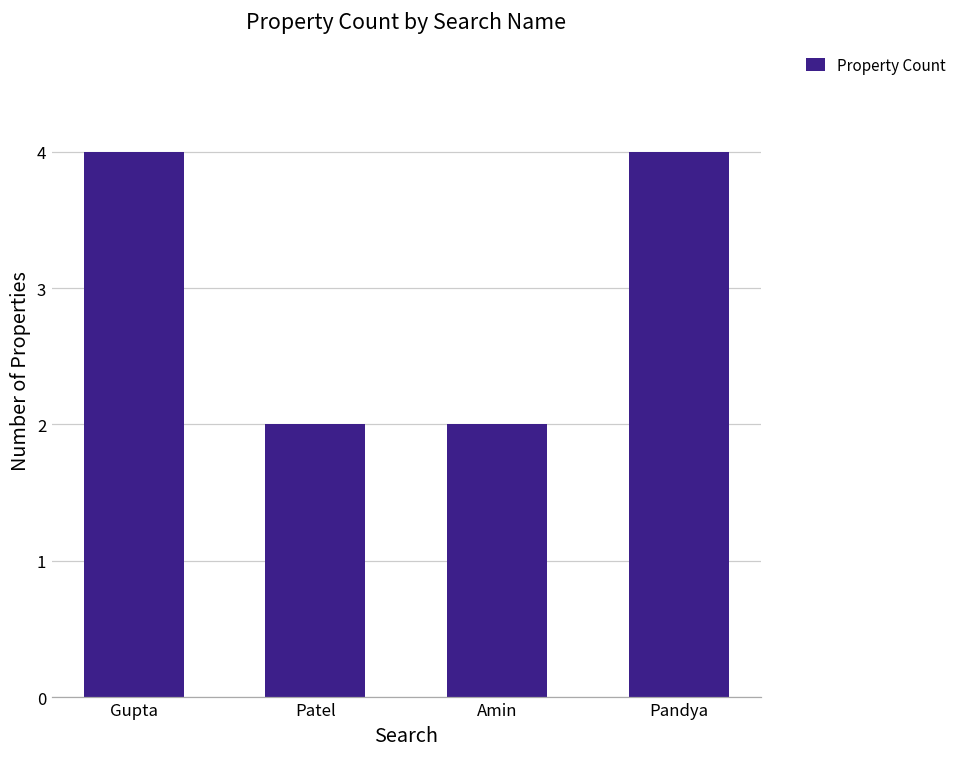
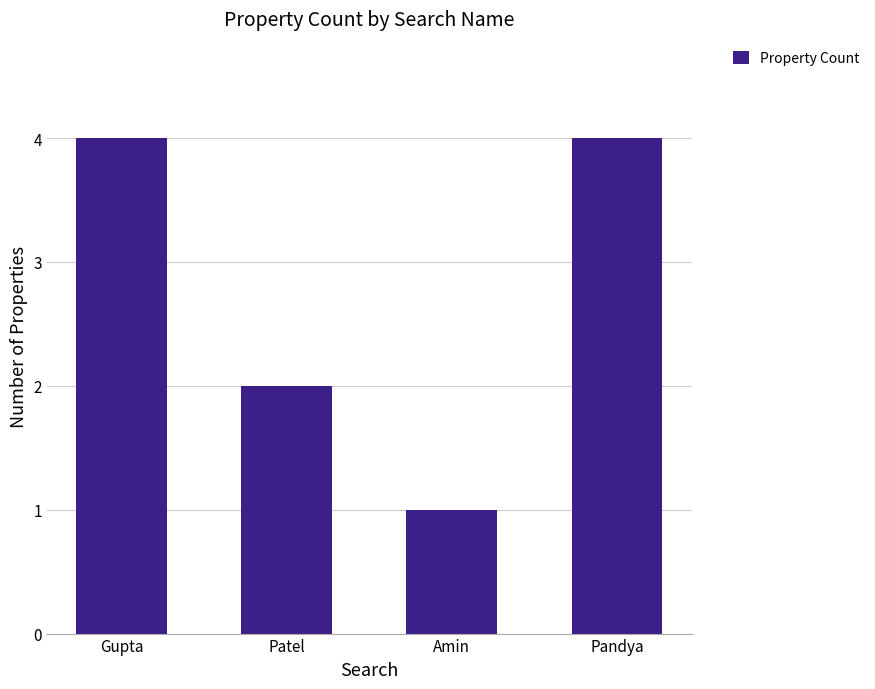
Amin: 2 -> 1
